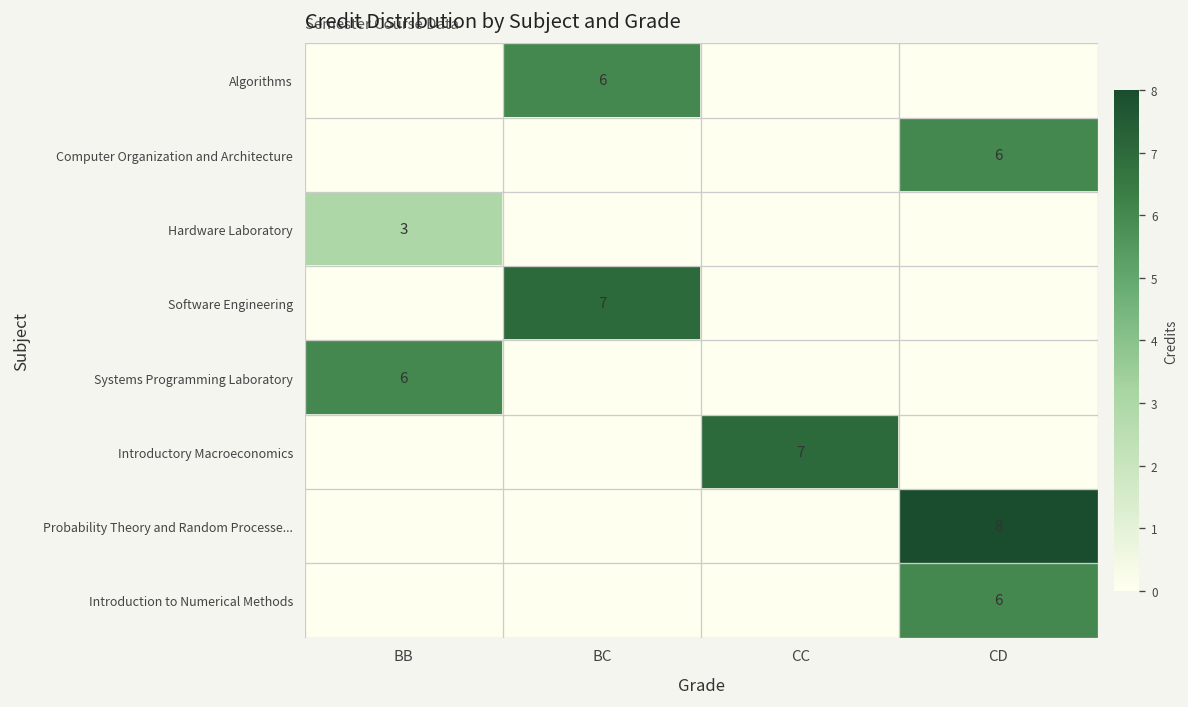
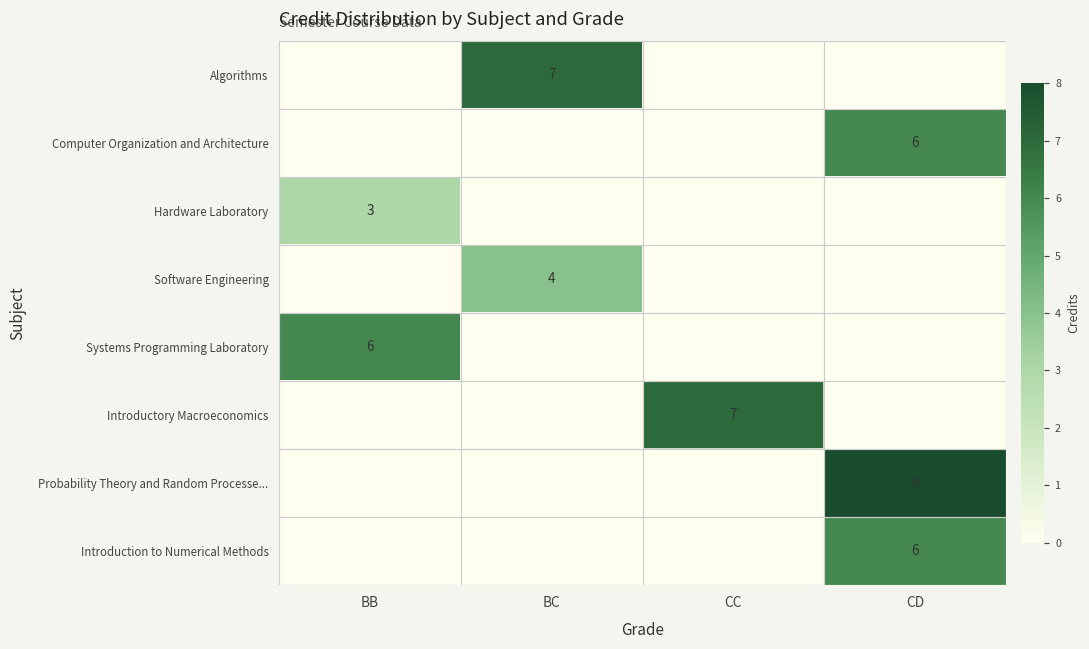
Algorithms, BC: 6 -> 7
Software Engineering, BC: 7 -> 4
